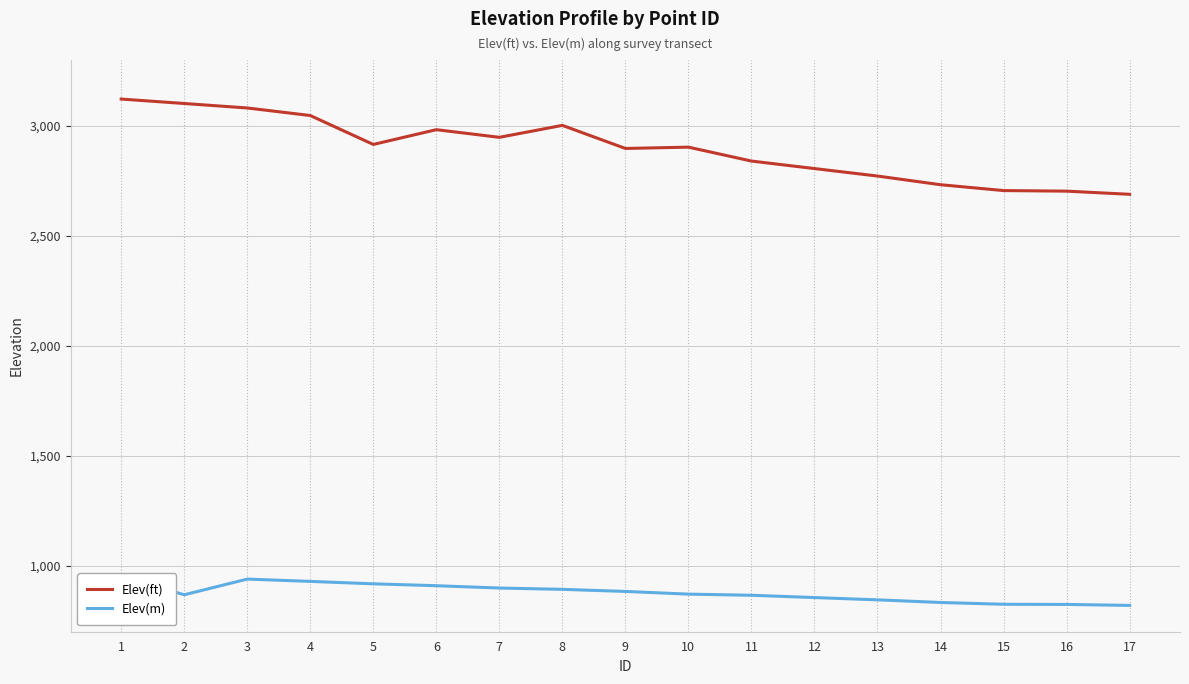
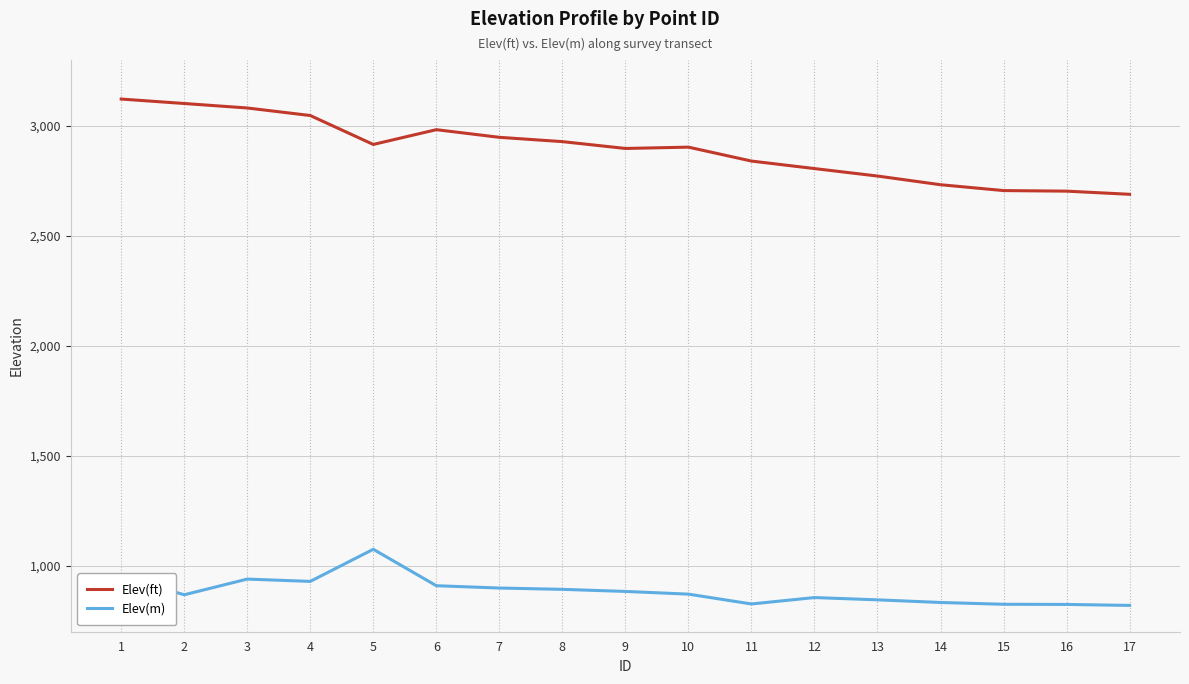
Elev(m), 5: 920 -> 1,070
Elev(ft), 8: 3,000 -> 2,930
Elev(m), 11: 870 -> 830
